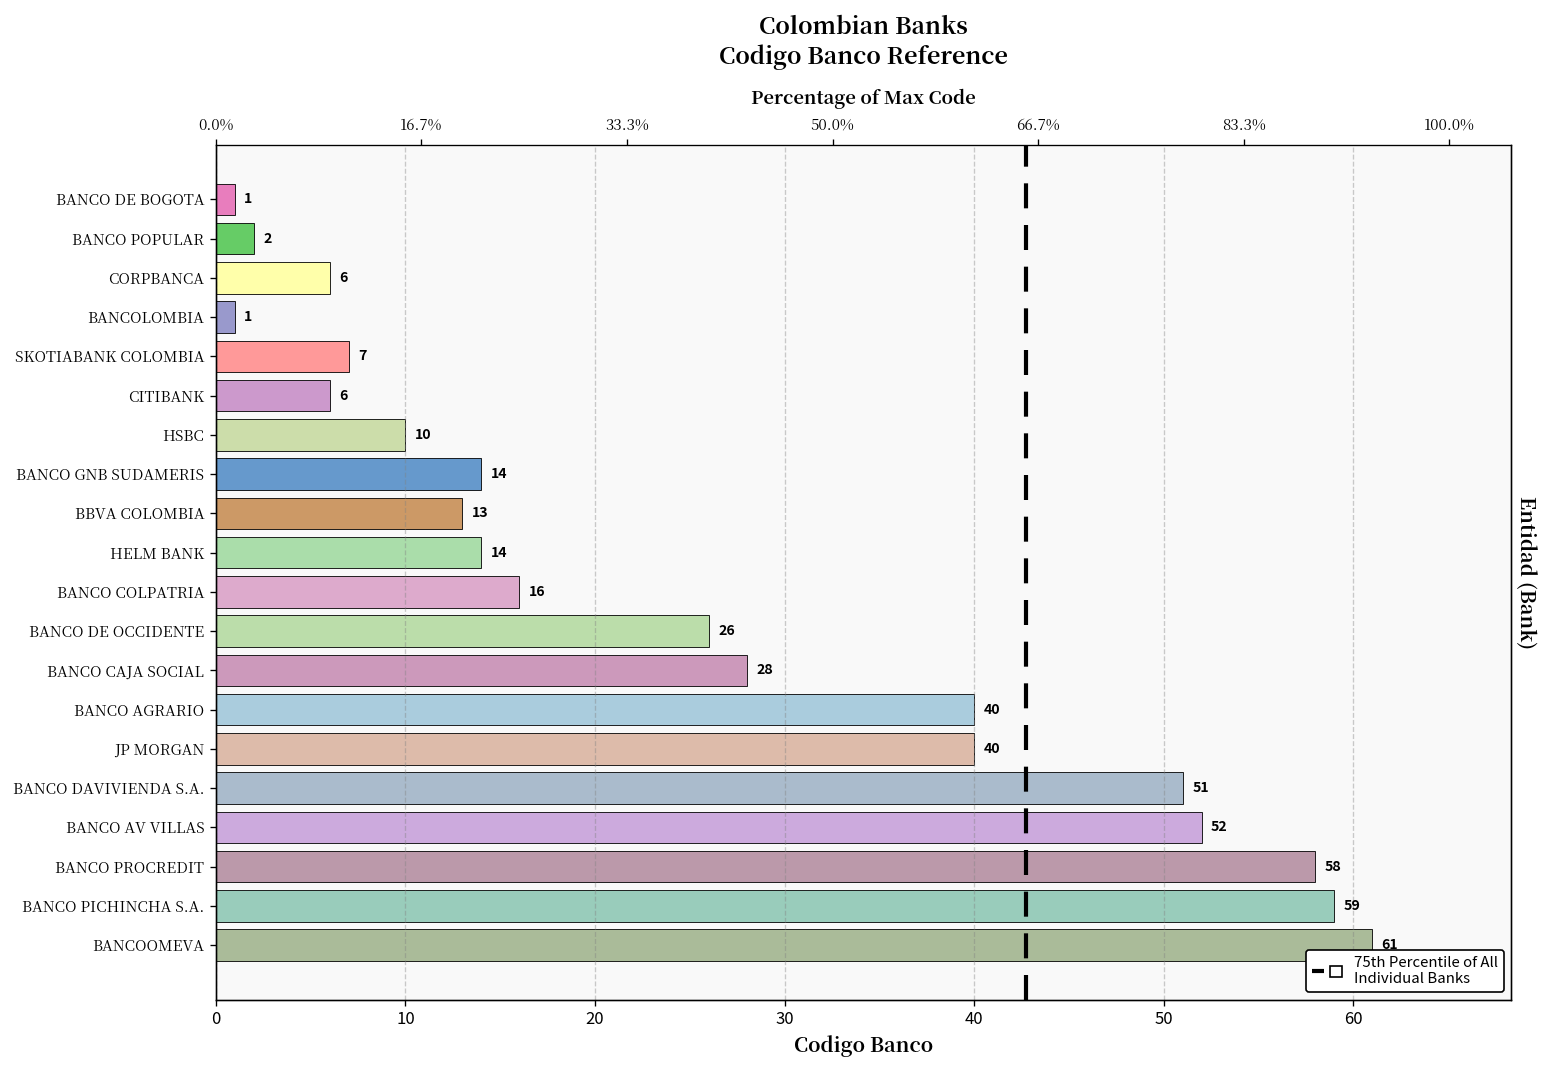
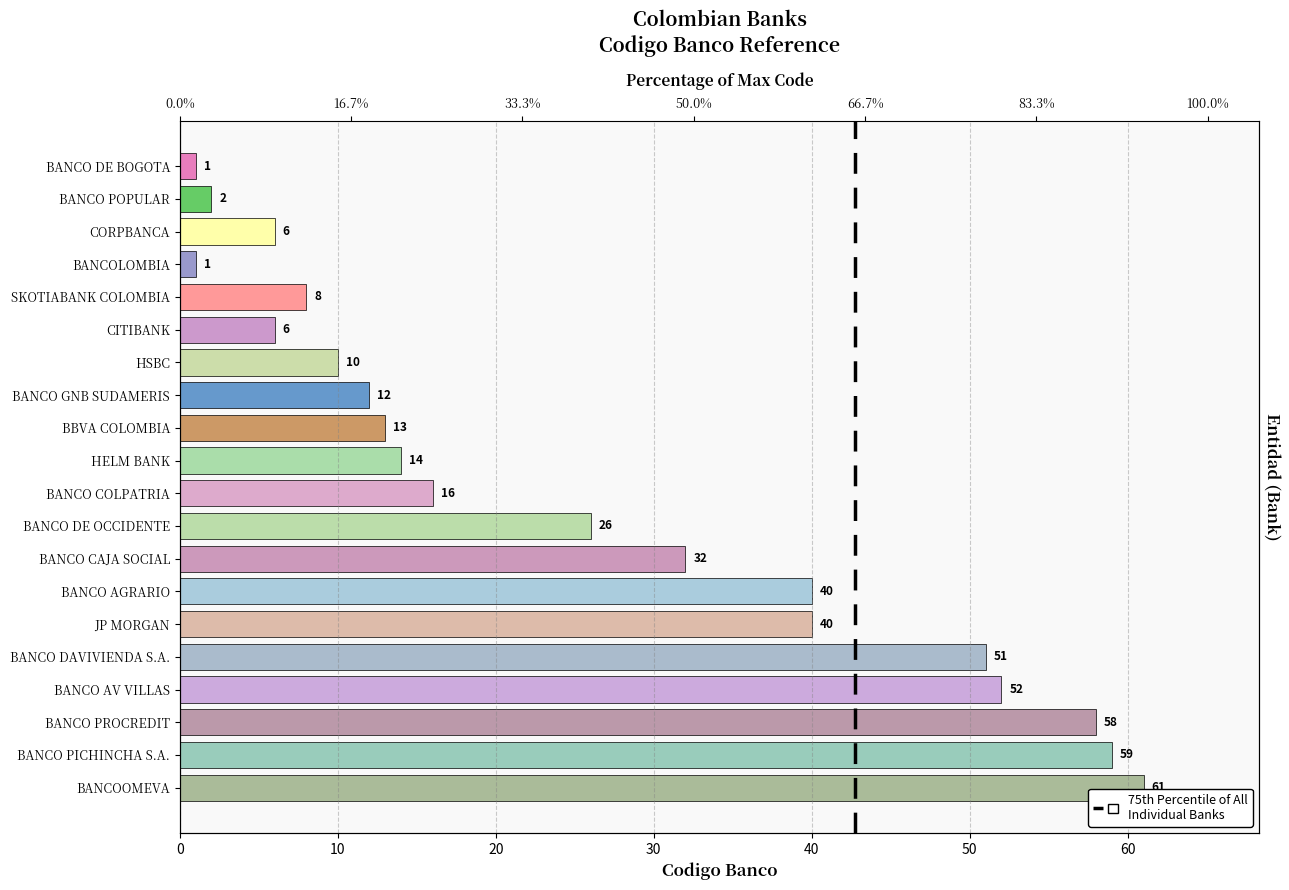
SKOTIABANK COLOMBIA: 7 -> 8
BANCO GNB SUDAMERIS: 14 -> 12
BANCO CAJA SOCIAL: 28 -> 32
